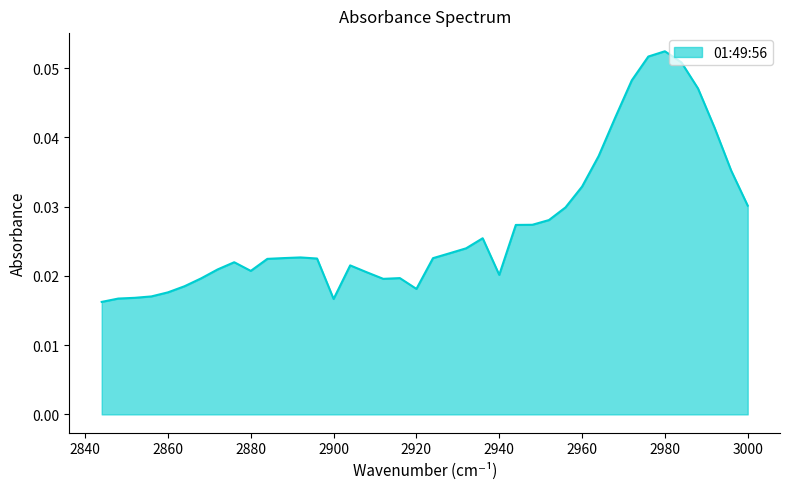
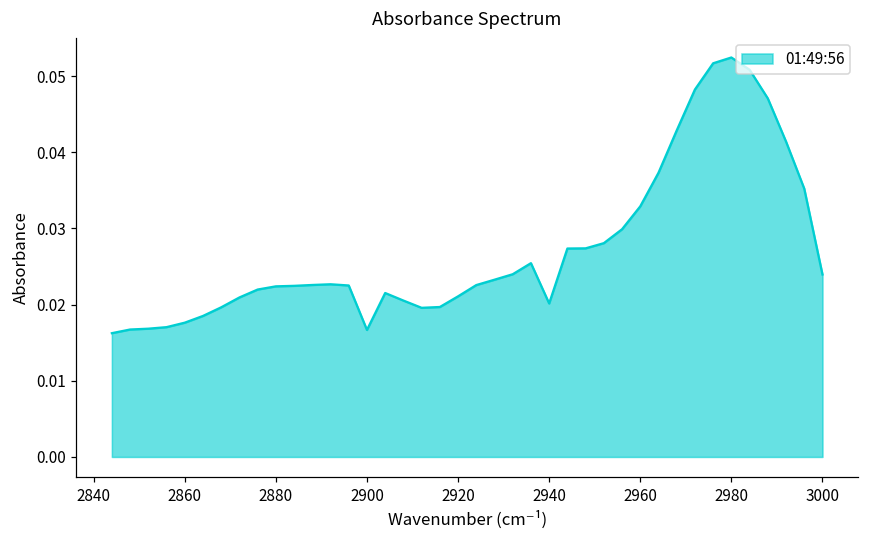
2880: 0.021 -> 0.022
2920: 0.018 -> 0.021
3000: 0.030 -> 0.024
